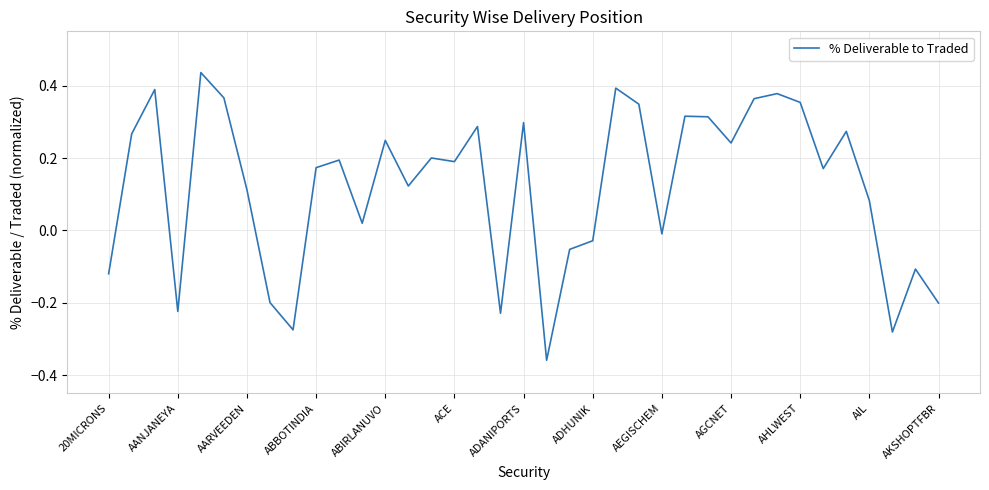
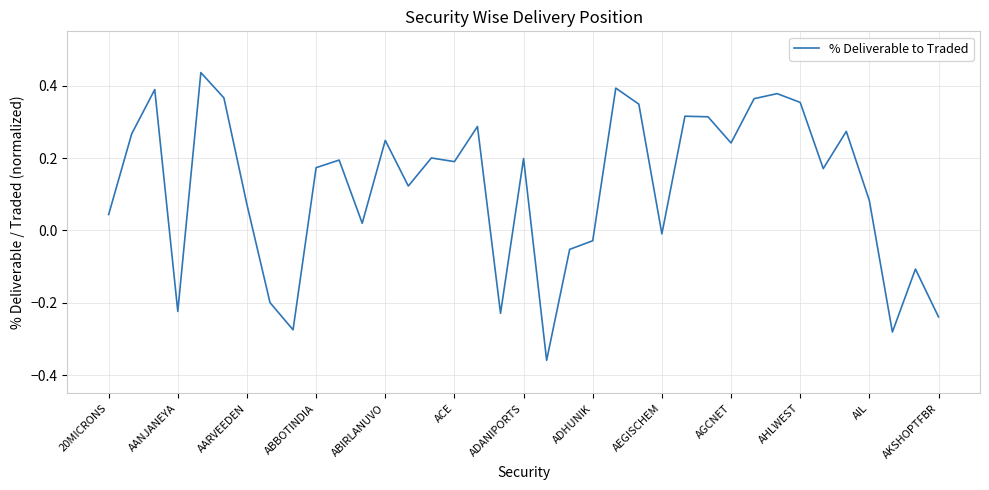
20MICRONS: -0.12 -> 0.04
AARVEEDEN: 0.11 -> 0.07
ADANIPORTS: 0.30 -> 0.20
AKSHOPTFBR: -0.20 -> -0.24
